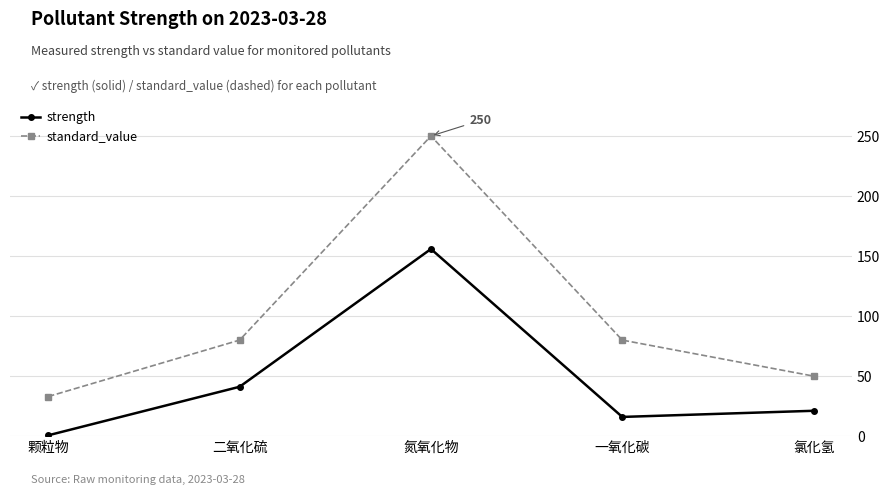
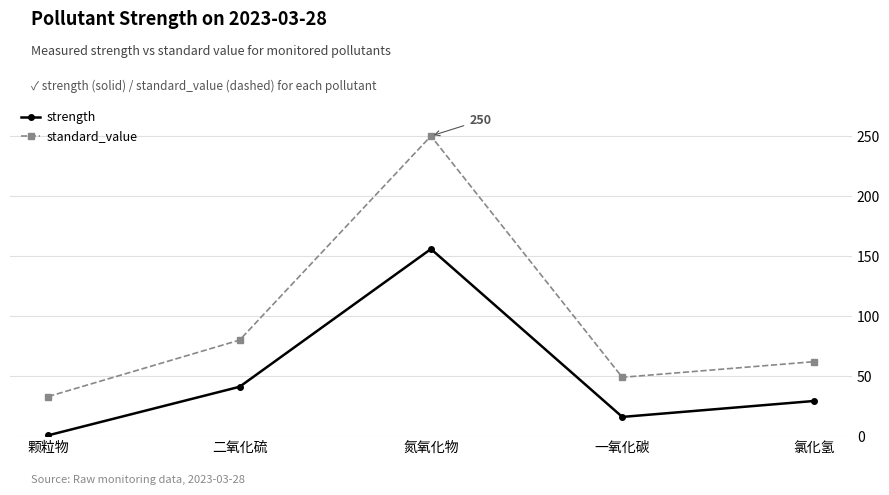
standard_value, 一氧化碳: 80 -> 49
strength, 氯化氢: 21 -> 29
standard_value, 氯化氢: 50 -> 62
